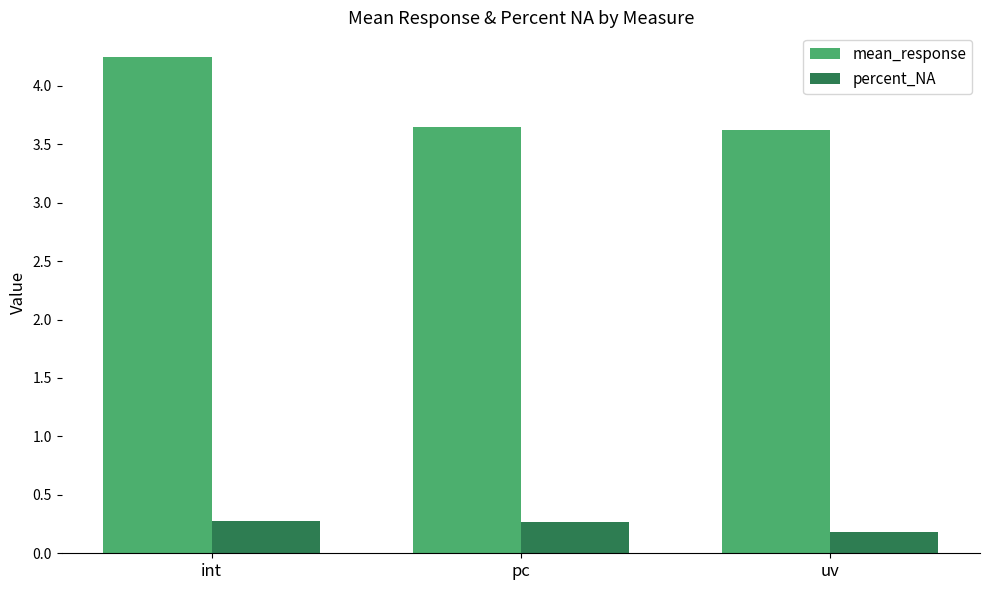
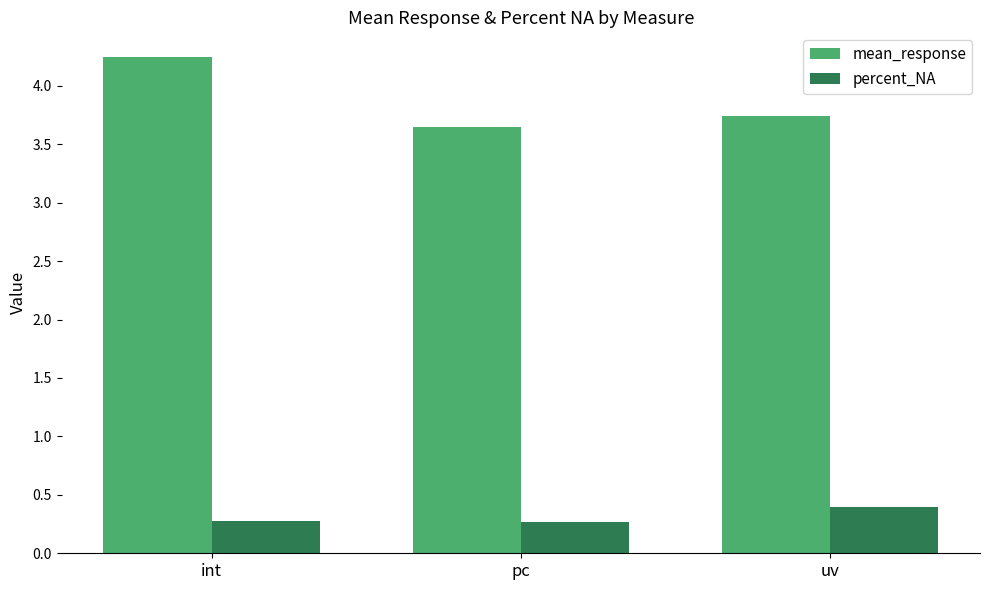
mean_response, uv: 3.63 -> 3.74
percent_NA, uv: 0.18 -> 0.40
